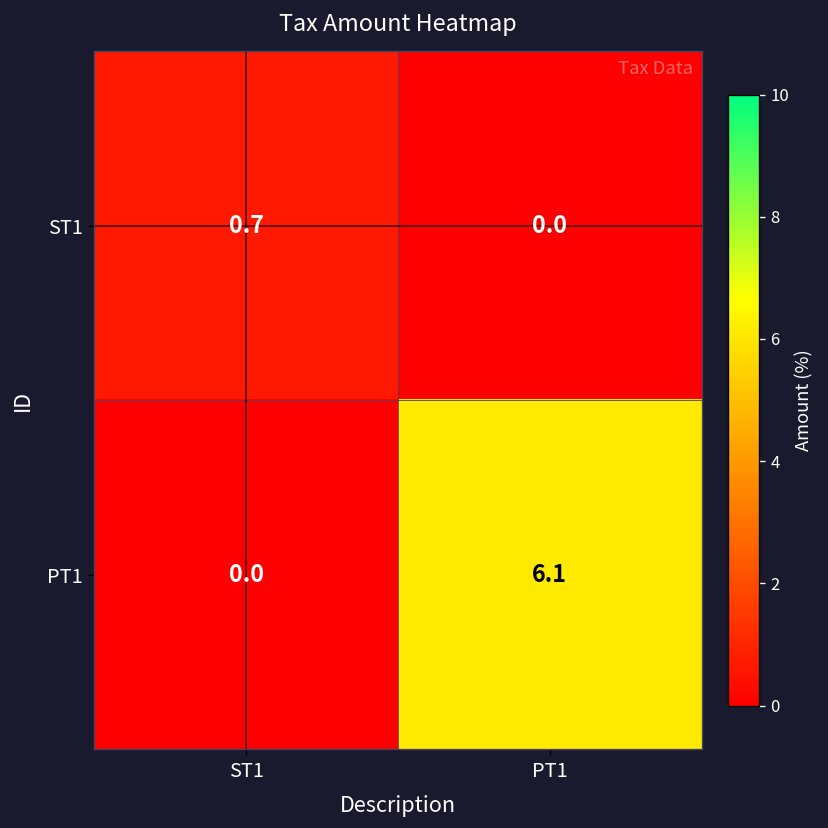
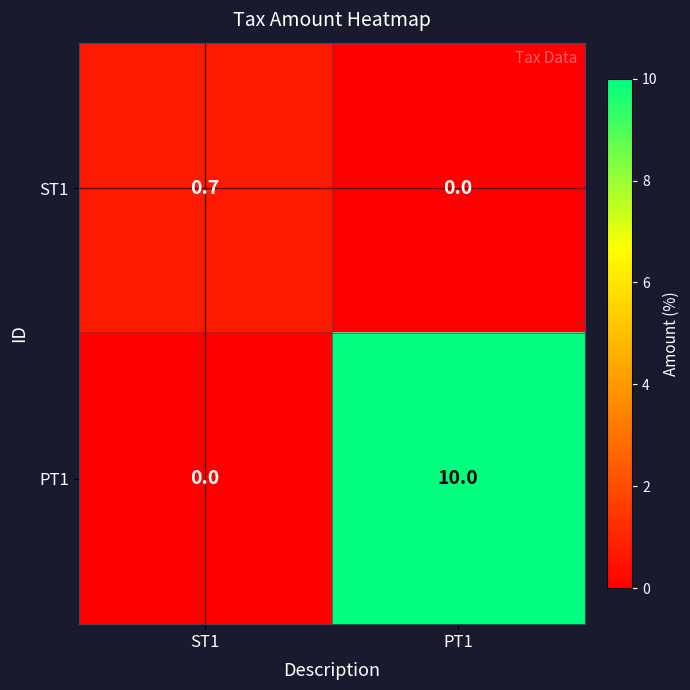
PT1, PT1: 6.1 -> 10.0
